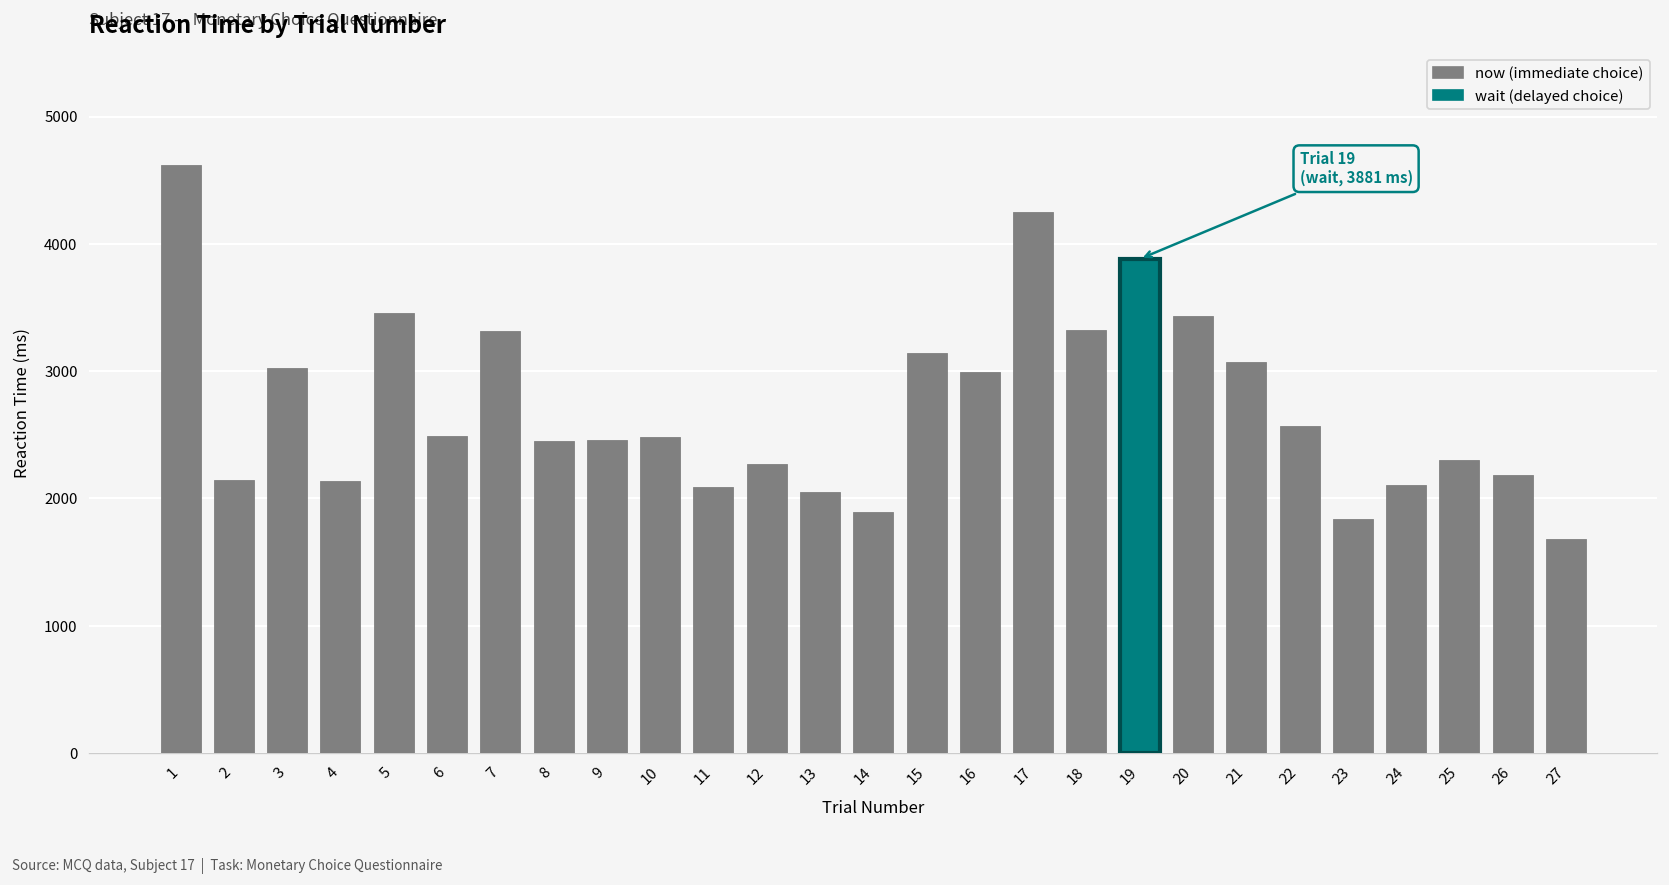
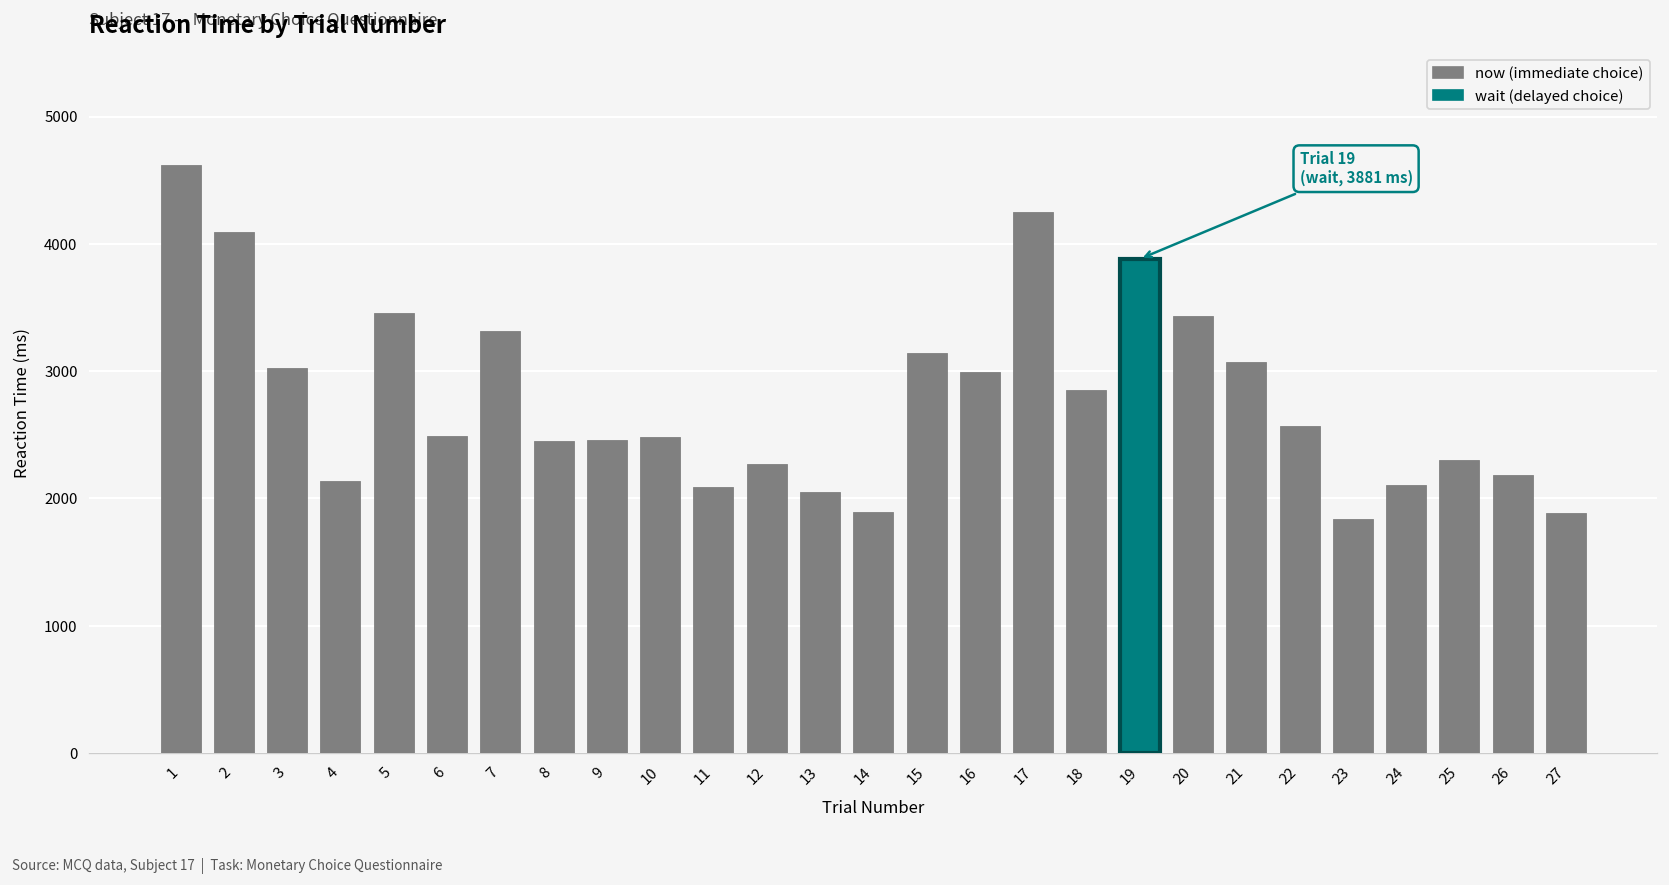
2: 2150 -> 4090
18: 3320 -> 2850
27: 1680 -> 1890
